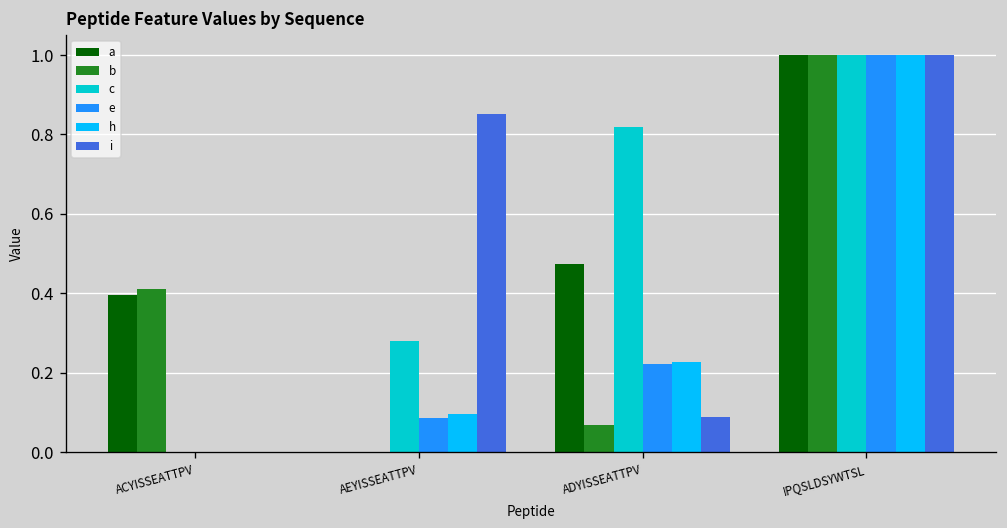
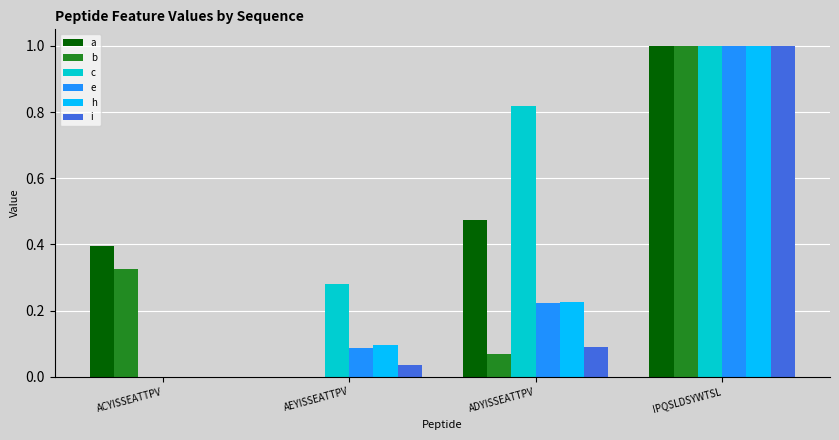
b, ACYISSEATTPV: 0.41 -> 0.33
i, AEYISSEATTPV: 0.85 -> 0.04
